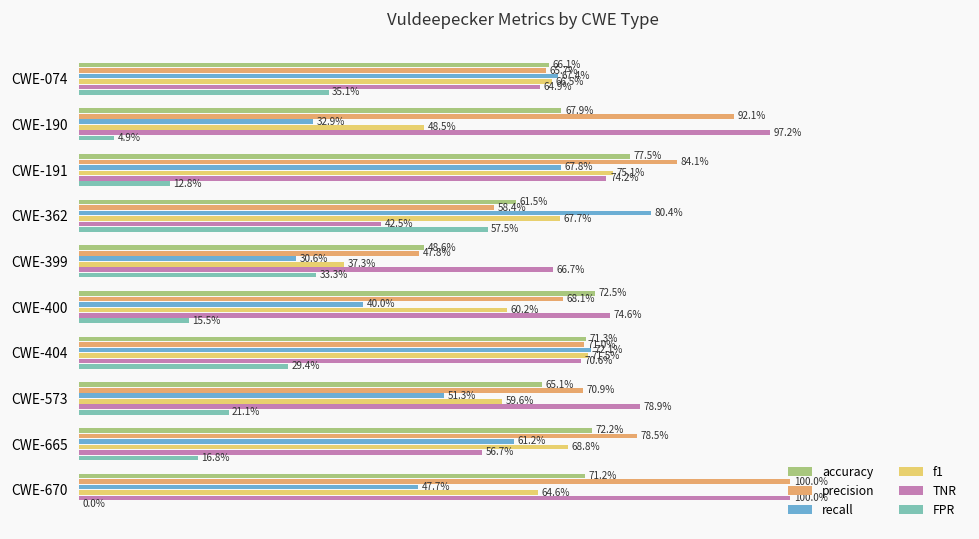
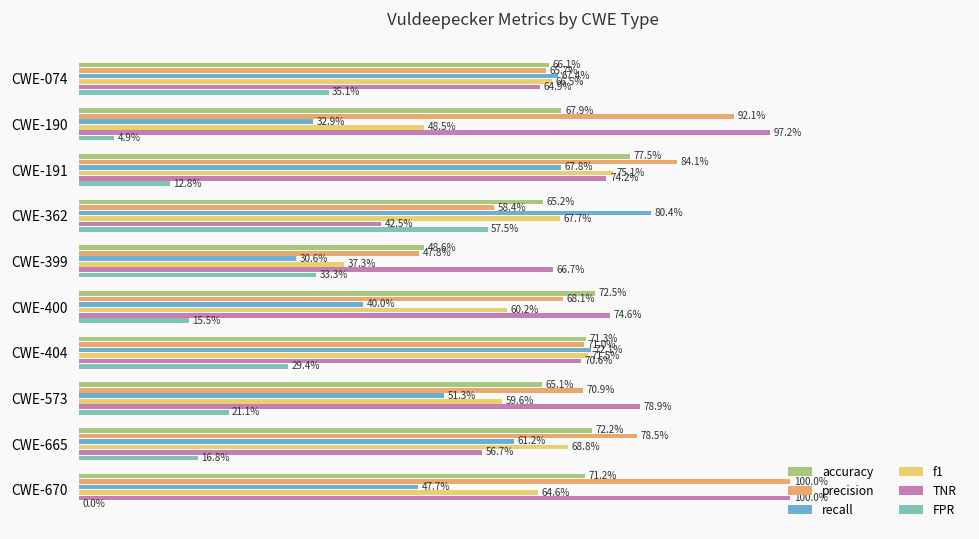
accuracy, CWE-362: 61.5% -> 65.2%
